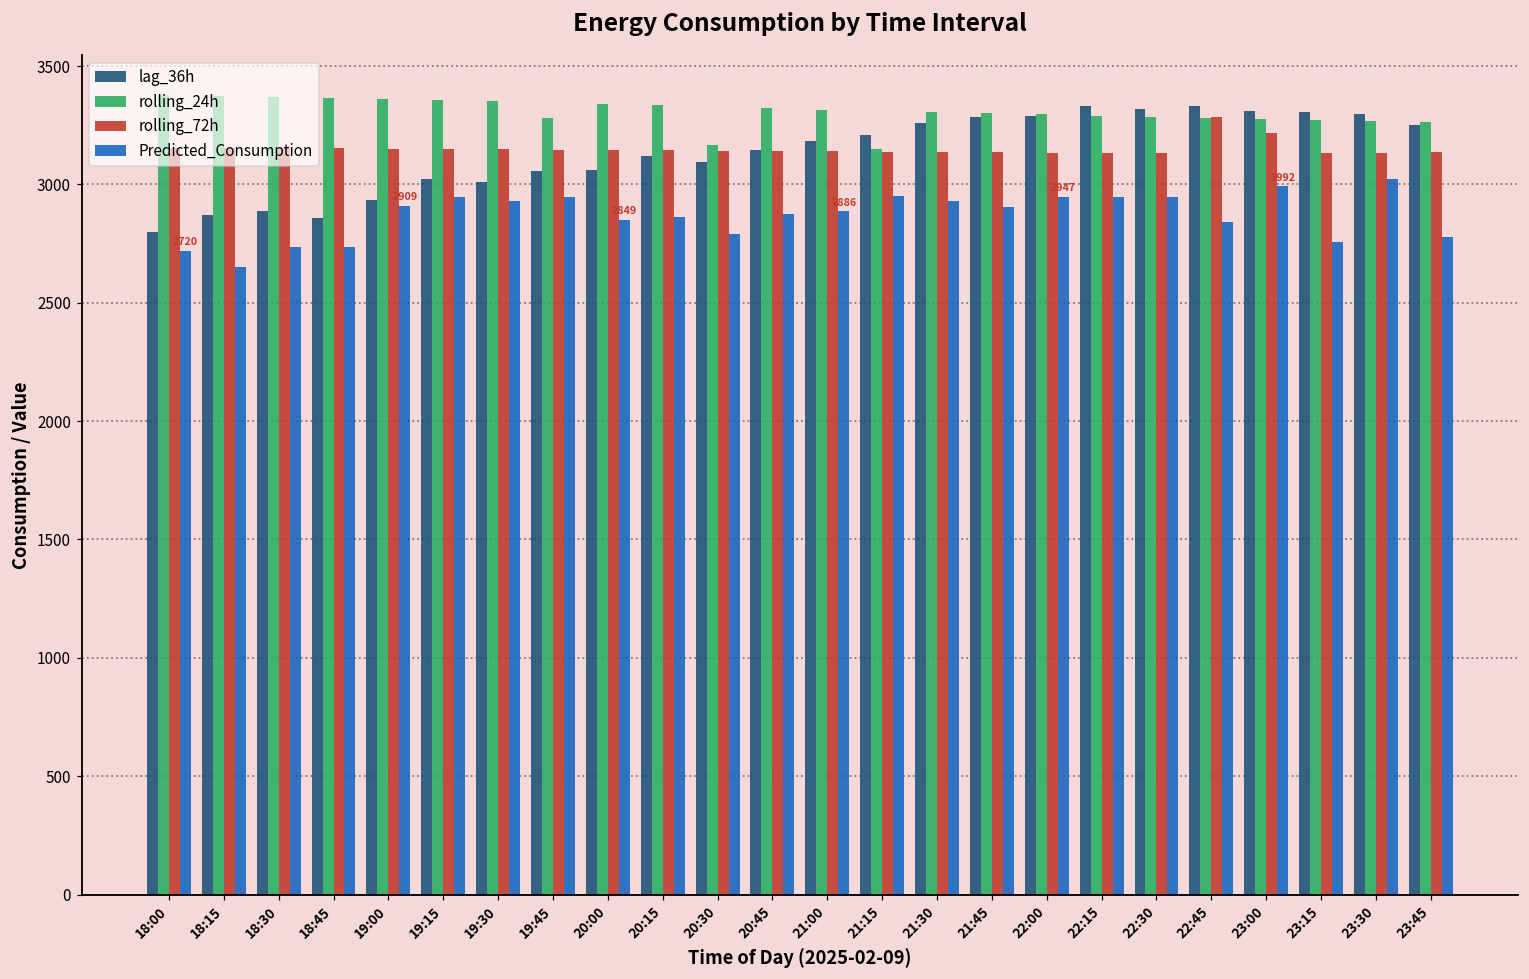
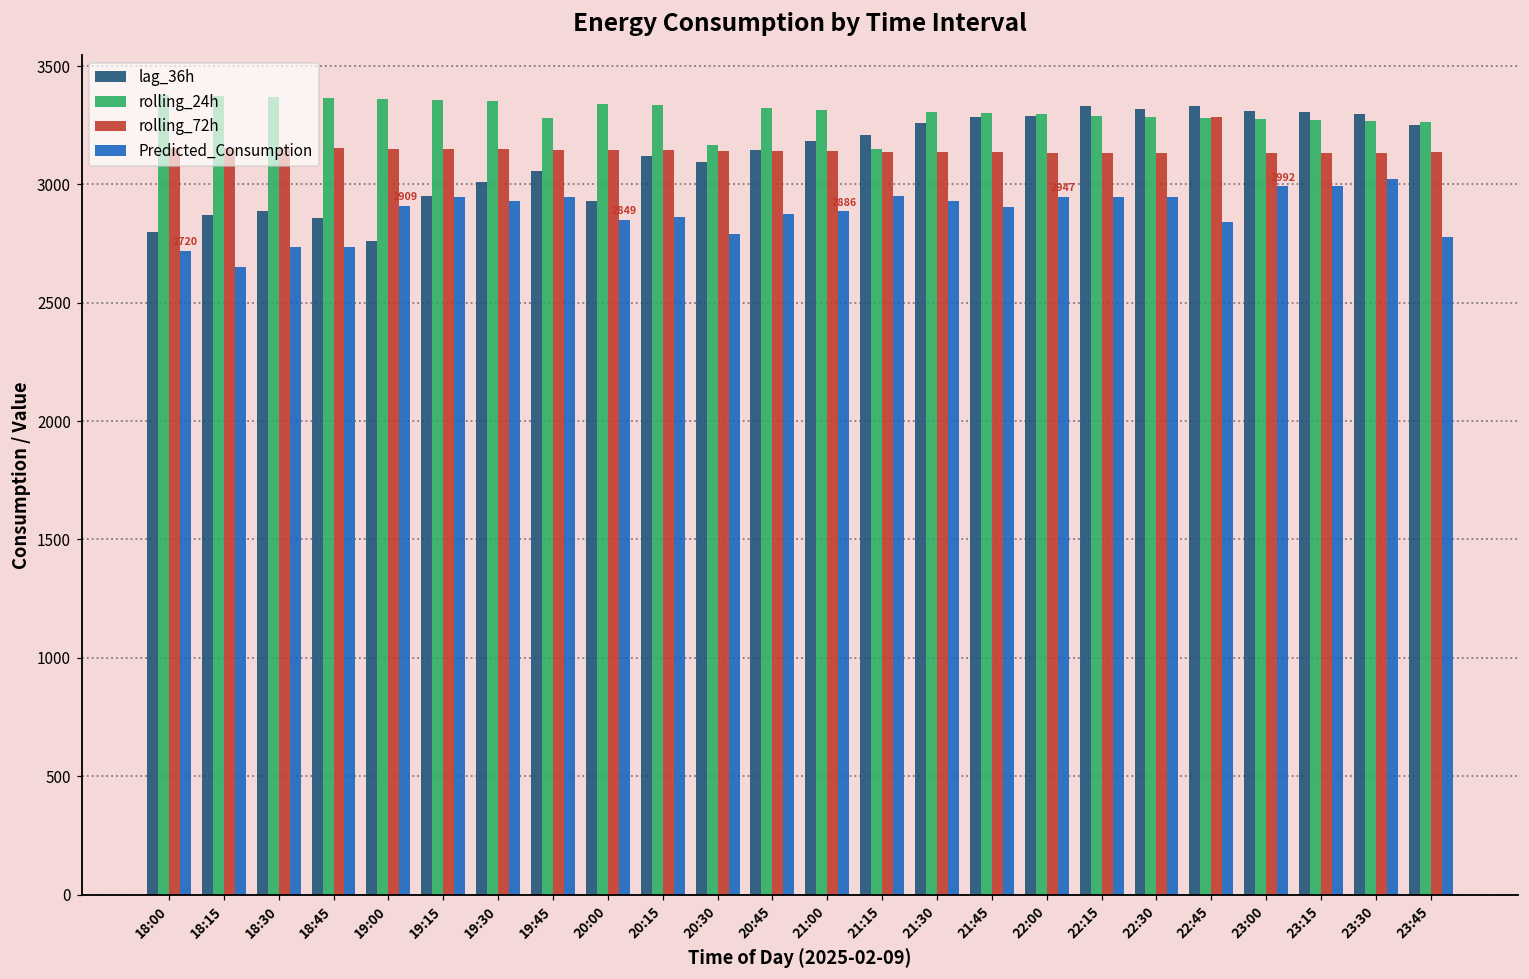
lag_36h, 19:00: 2930 -> 2760
lag_36h, 19:15: 3020 -> 2950
lag_36h, 20:00: 3060 -> 2930
rolling_72h, 23:00: 3220 -> 3130
Predicted_Consumption, 23:15: 2760 -> 2990
